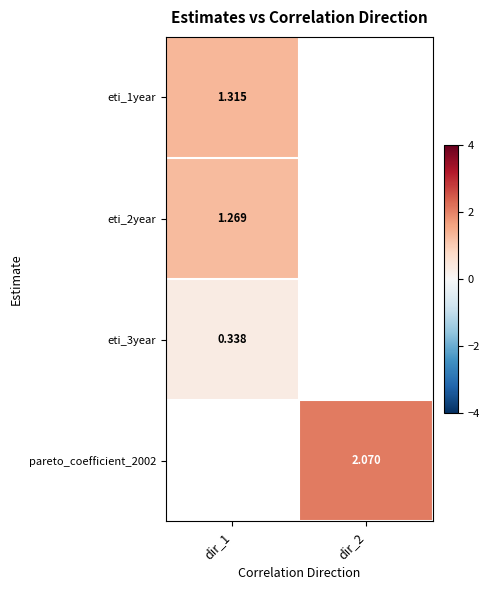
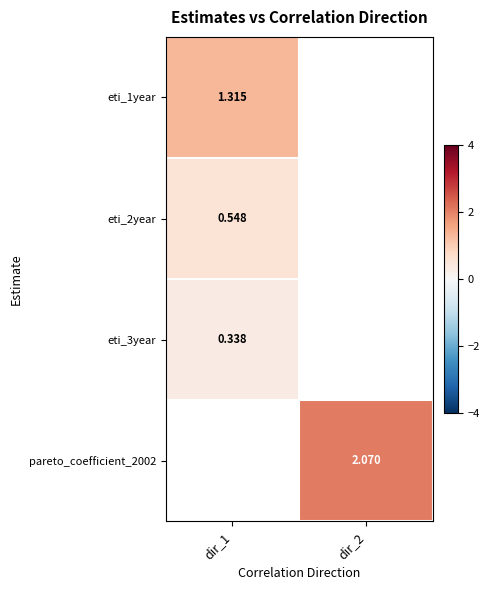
eti_2year, dir_1: 1.269 -> 0.548
